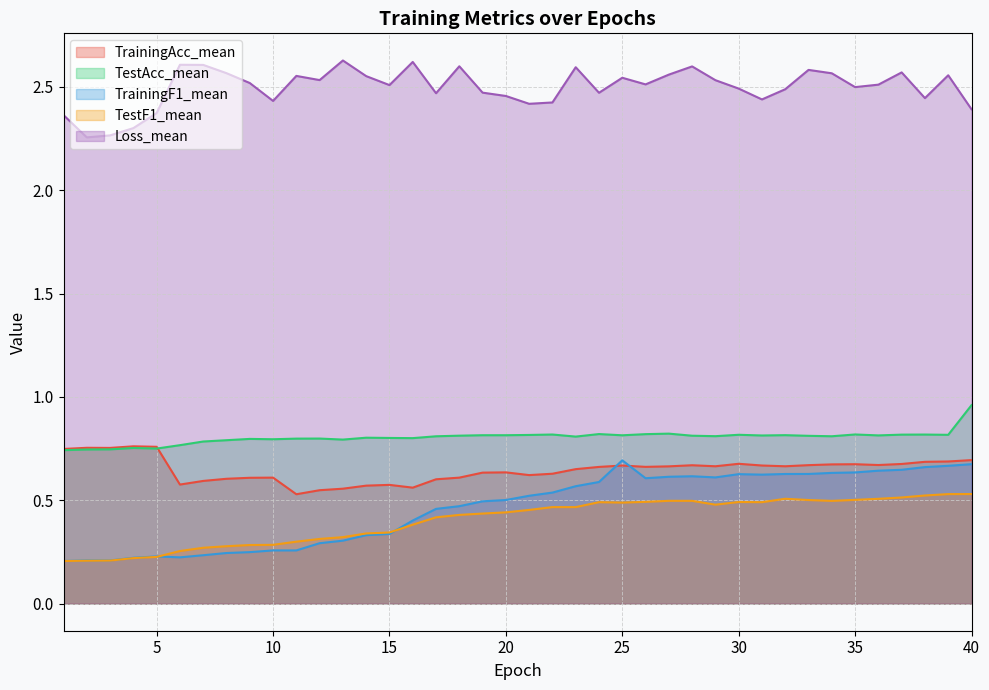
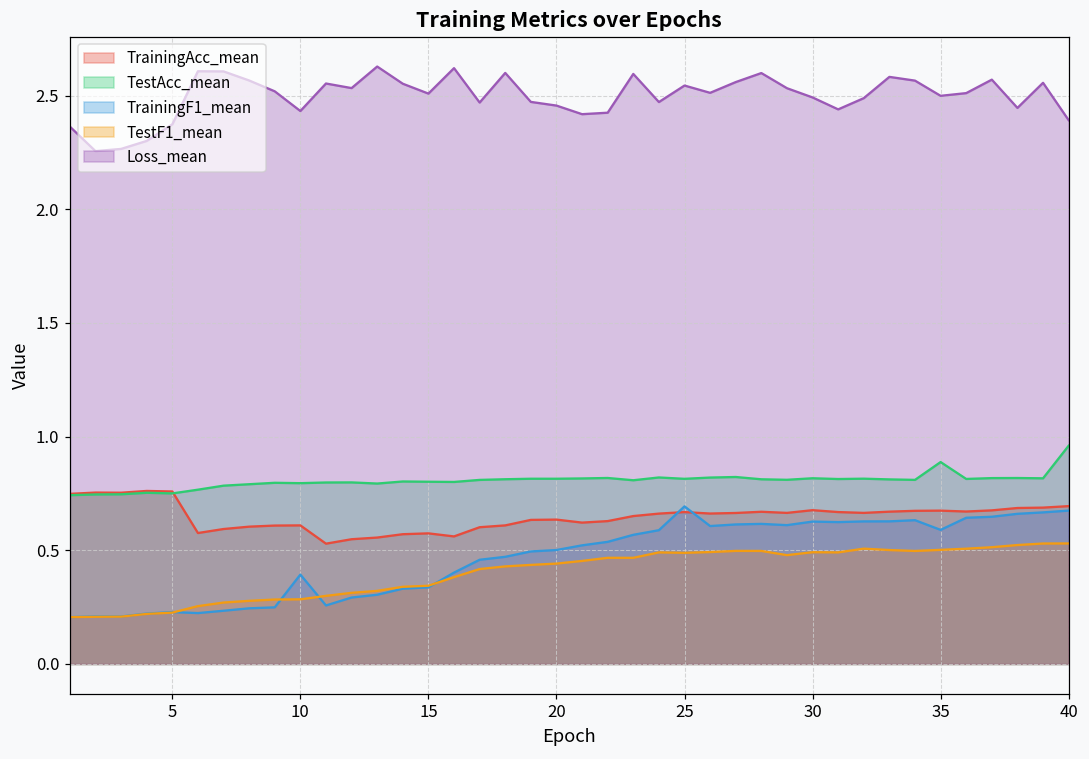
TrainingF1_mean, 10: 0.26 -> 0.39
TestAcc_mean, 35: 0.82 -> 0.89
TrainingF1_mean, 35: 0.63 -> 0.59
